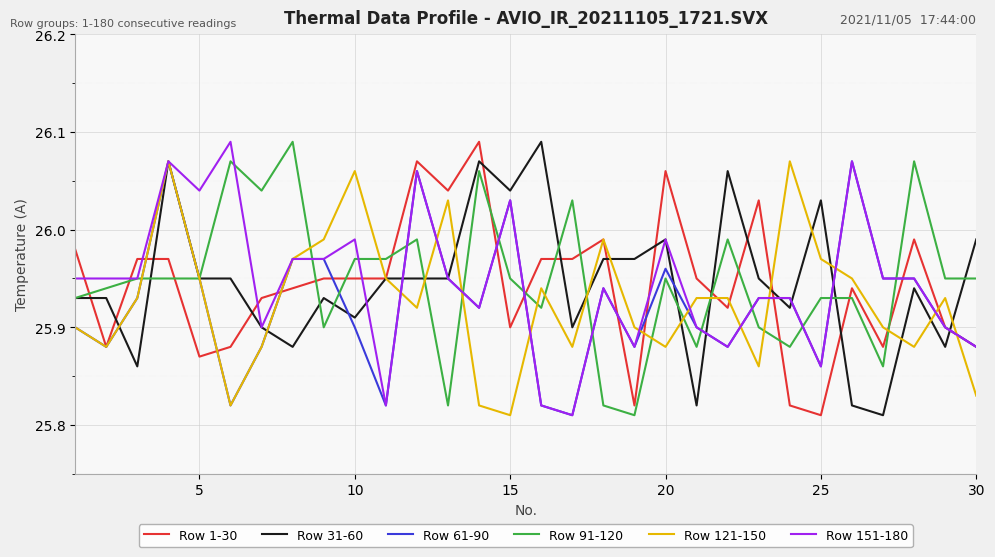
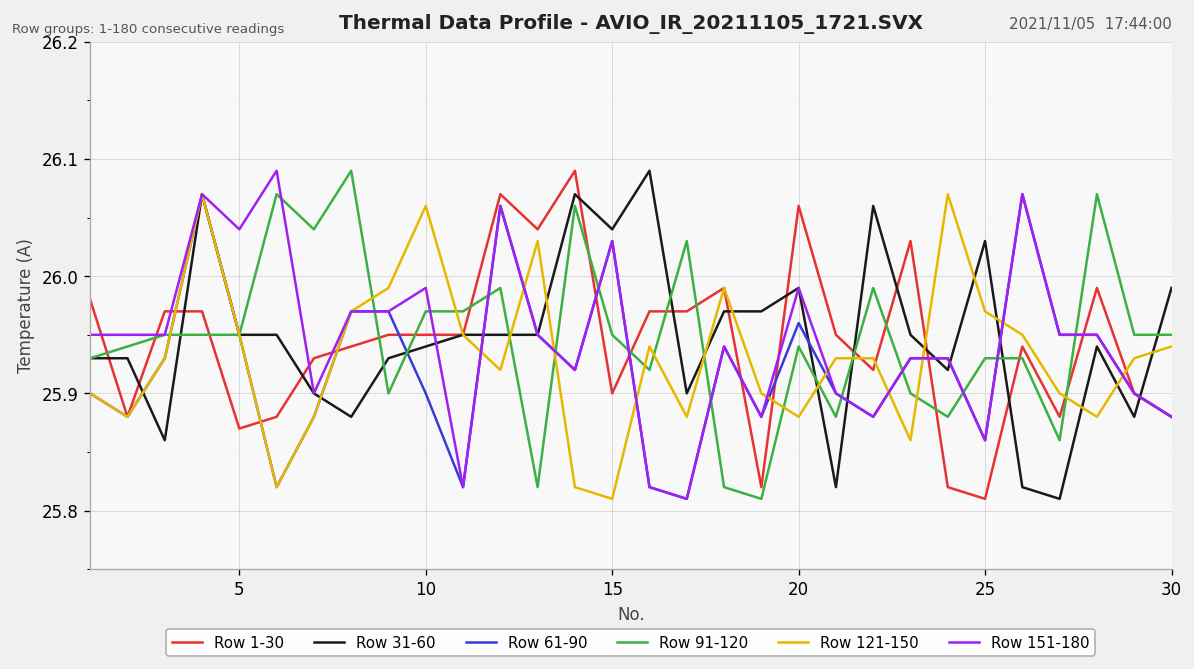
Row 31-60, 10: 25.91 -> 25.94
Row 91-120, 20: 25.95 -> 25.94
Row 121-150, 30: 25.83 -> 25.94
